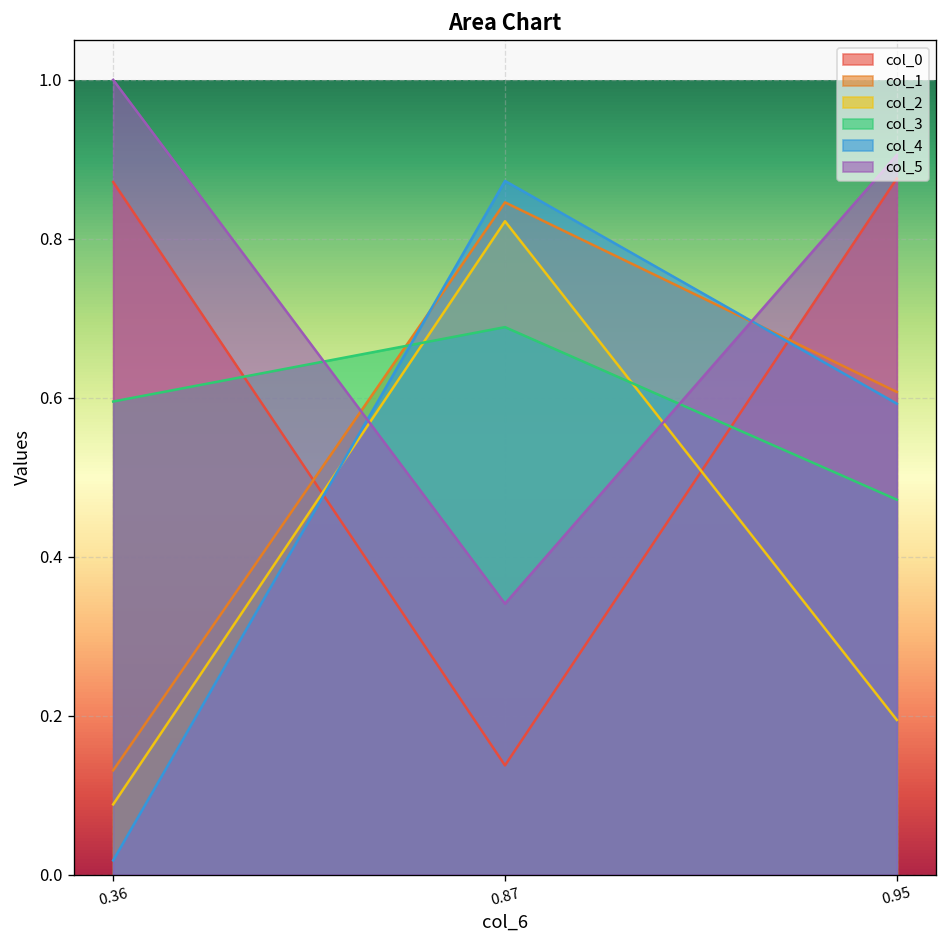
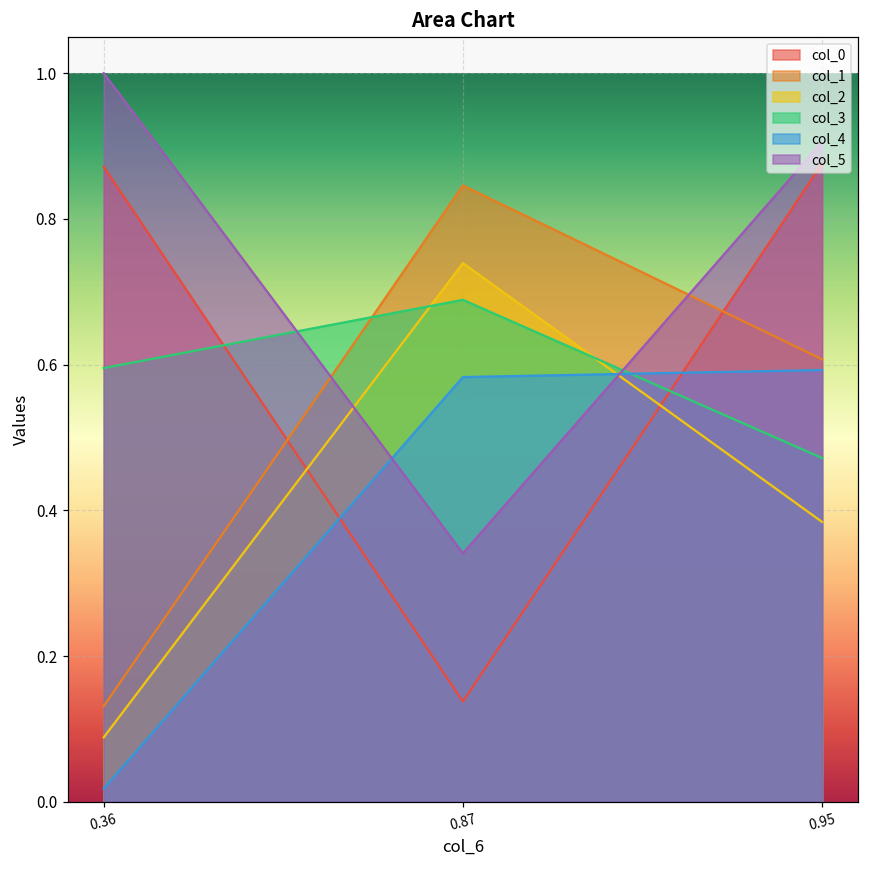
col_2, 0.87: 0.82 -> 0.74
col_4, 0.87: 0.87 -> 0.58
col_2, 0.95: 0.19 -> 0.38
